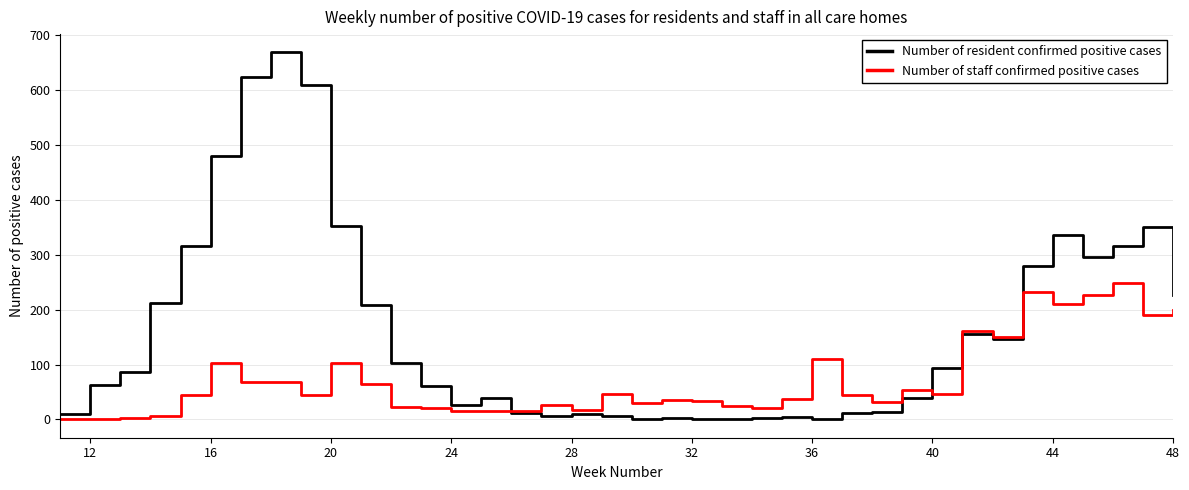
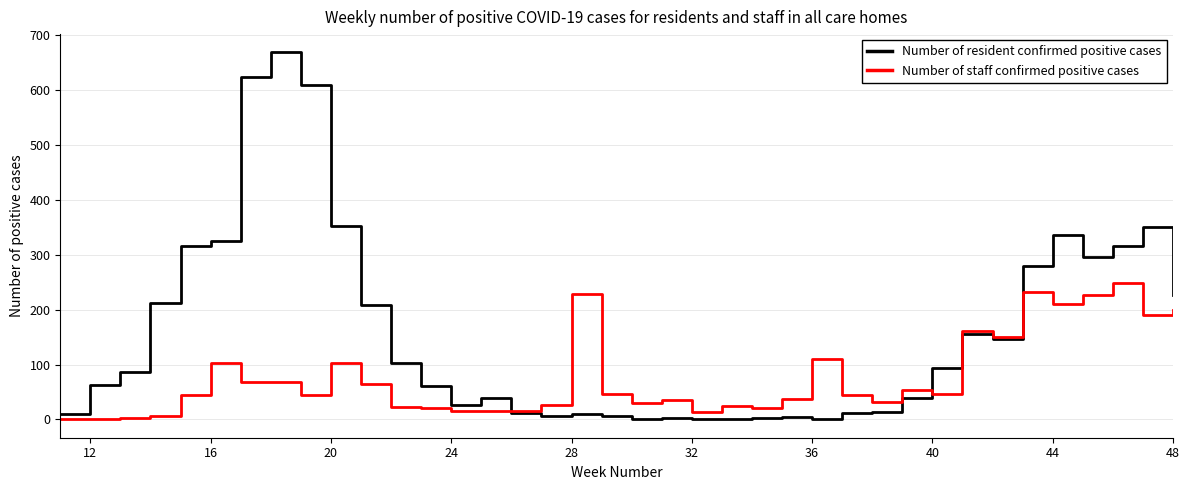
Number of resident confirmed positive cases, 16: 480 -> 330
Number of staff confirmed positive cases, 28: 20 -> 230
Number of staff confirmed positive cases, 32: 30 -> 10
